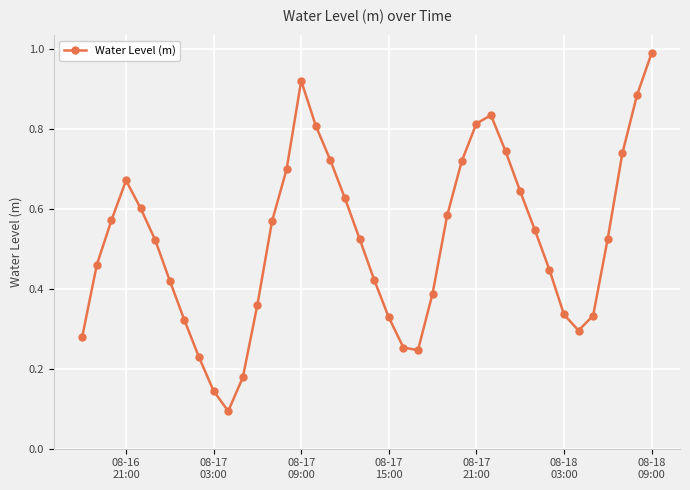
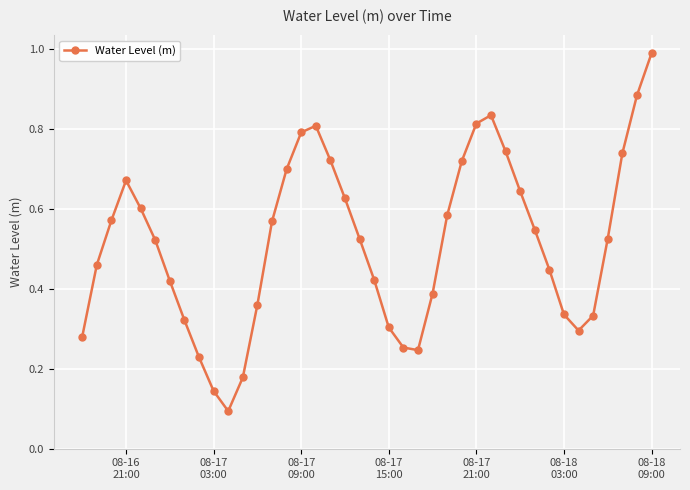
08-17 09:00: 0.92 -> 0.79
08-17 15:00: 0.33 -> 0.30
